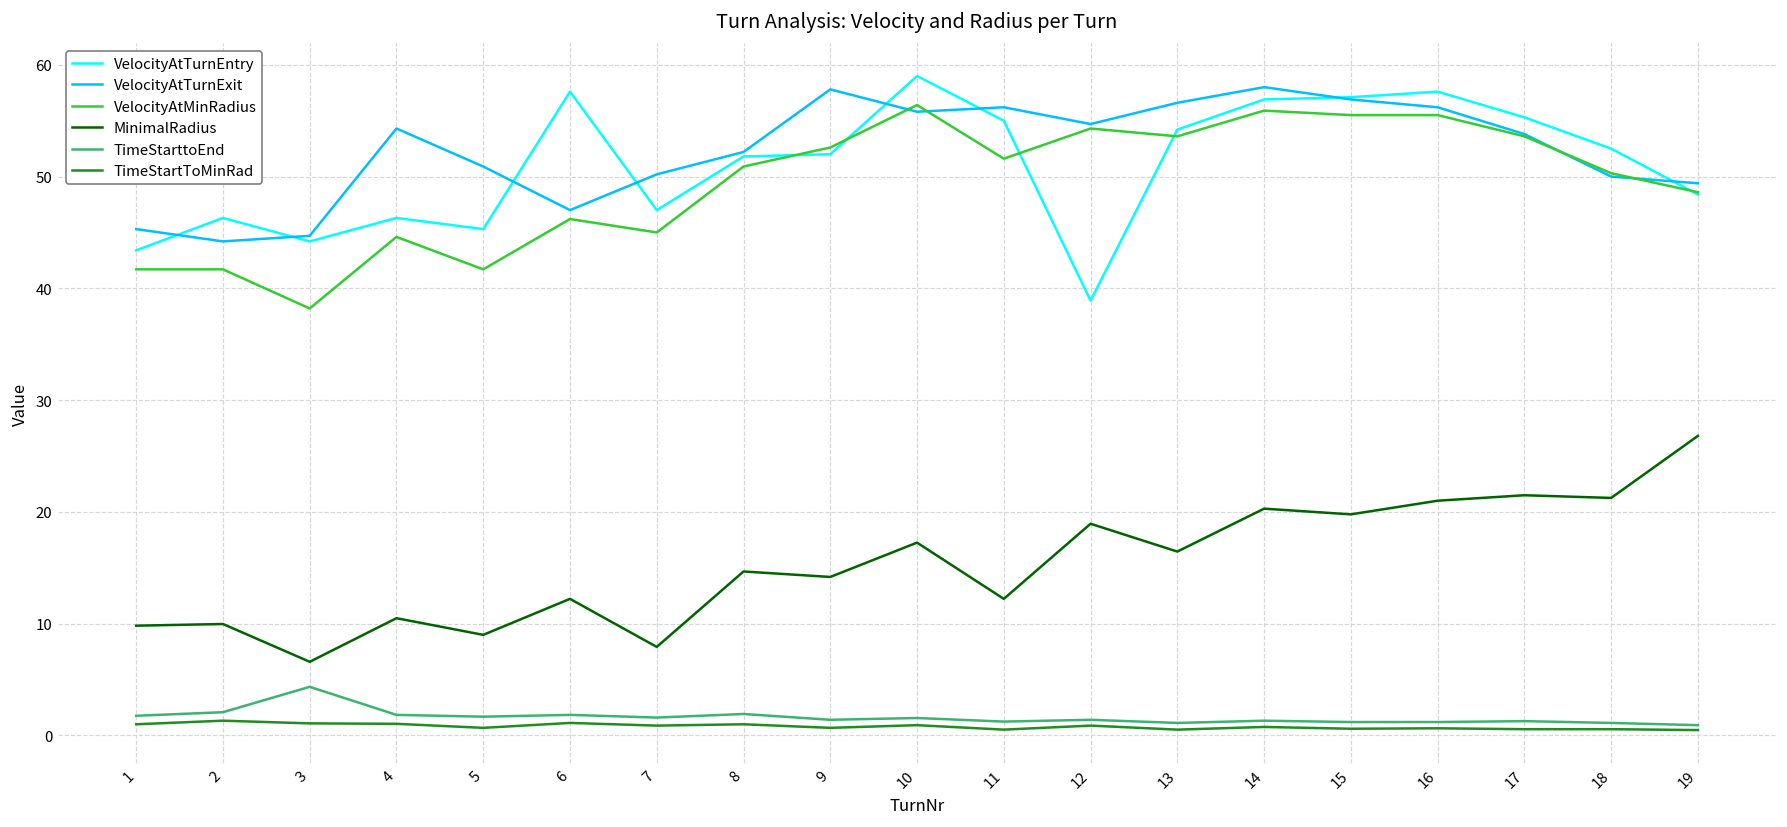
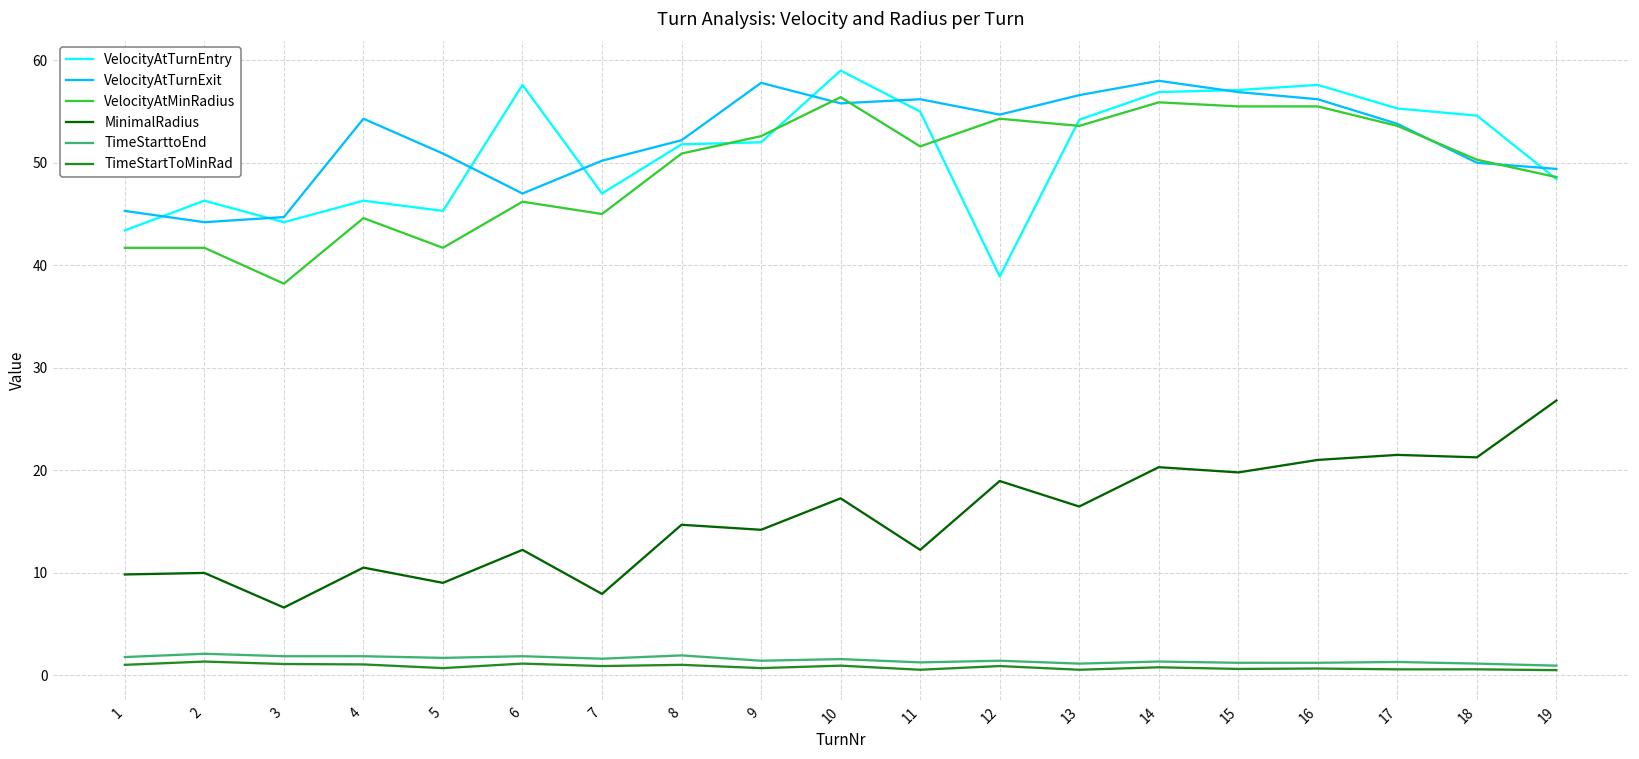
TimeStarttoEnd, 3: 4 -> 2
VelocityAtTurnEntry, 18: 53 -> 55
